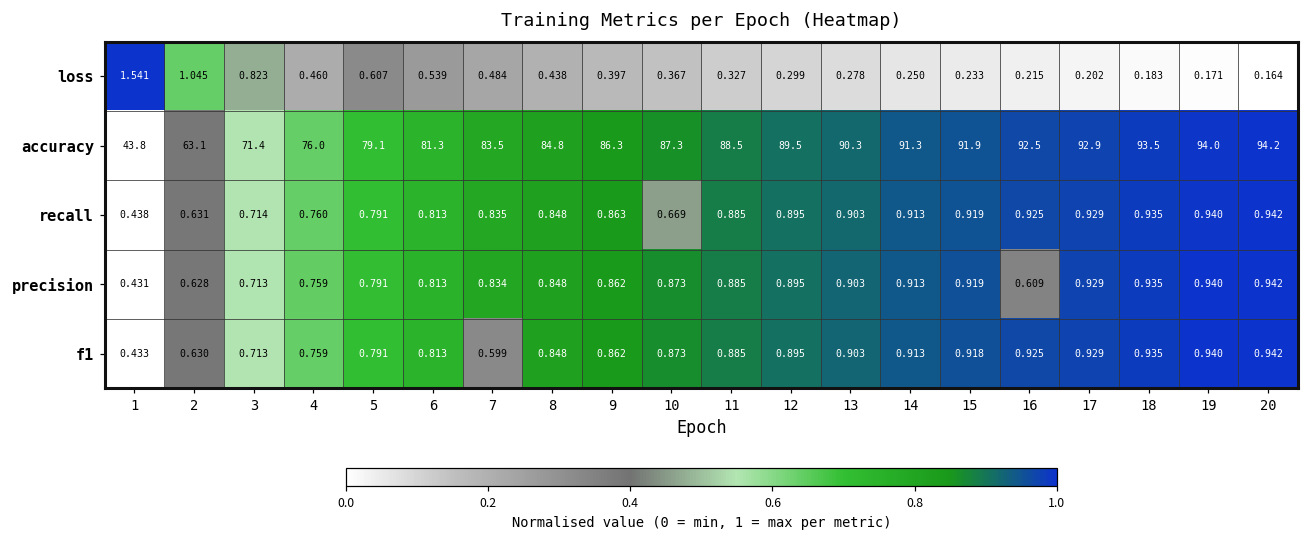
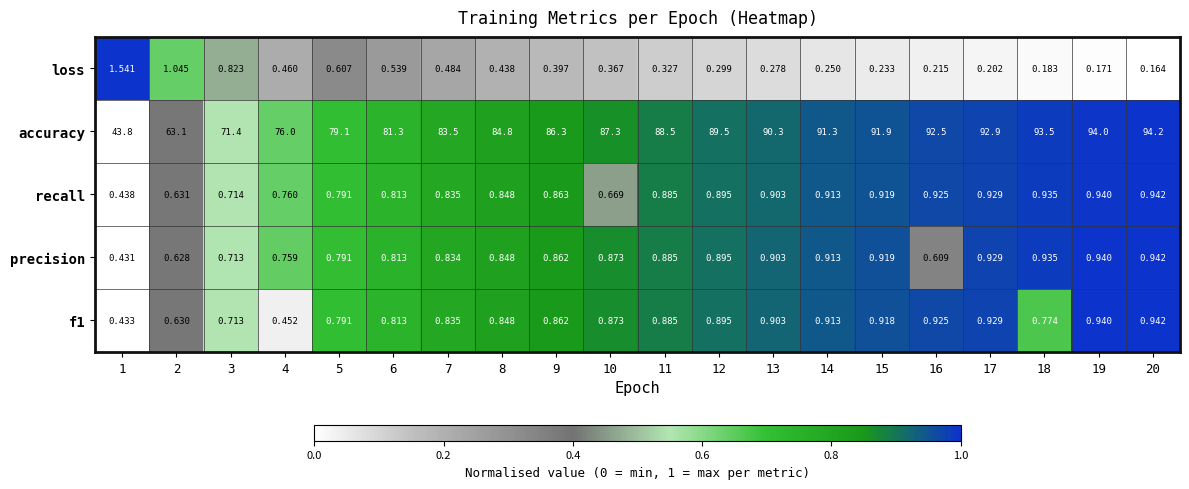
f1, 4: 0.759 -> 0.452
f1, 7: 0.599 -> 0.835
f1, 18: 0.935 -> 0.774
